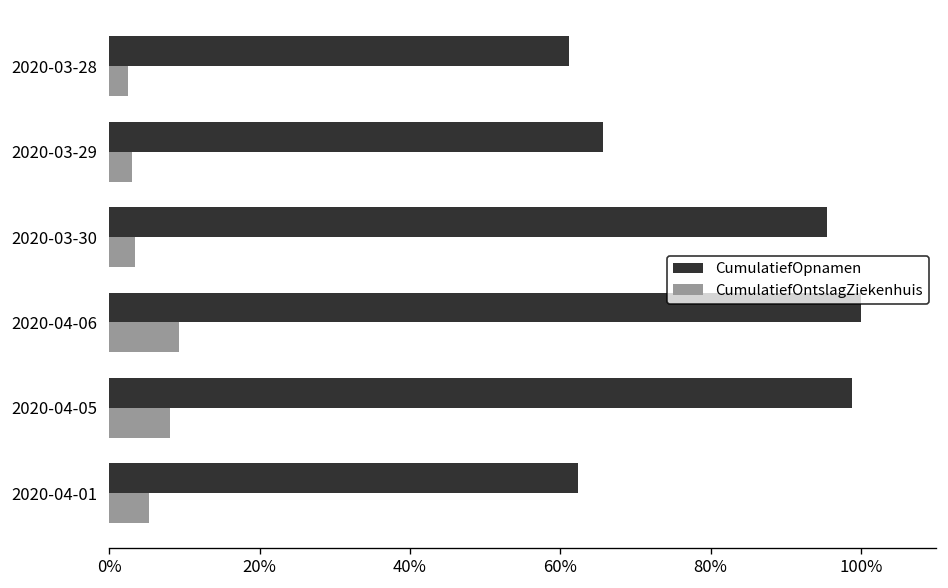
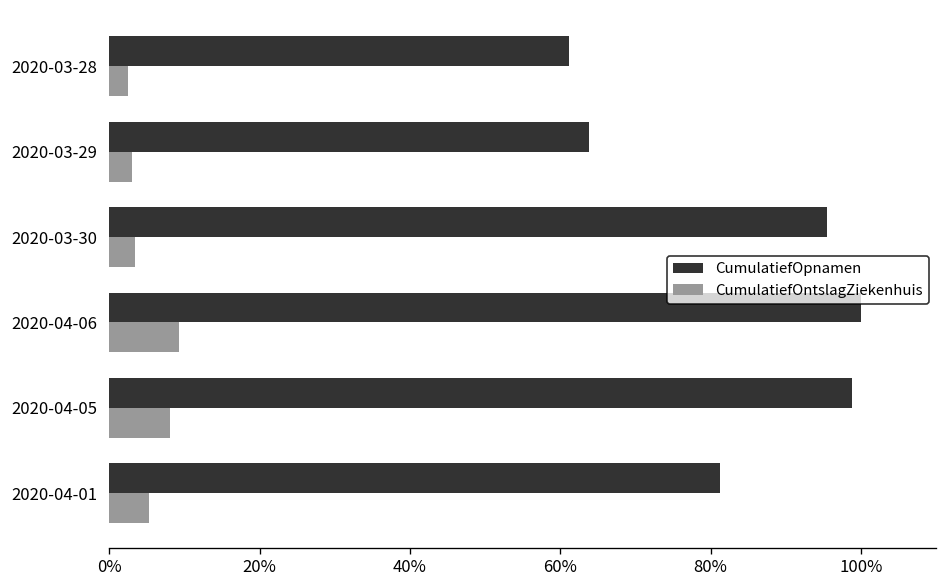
CumulatiefOpnamen, 2020-03-29: 66% -> 64%
CumulatiefOpnamen, 2020-04-01: 62% -> 81%
